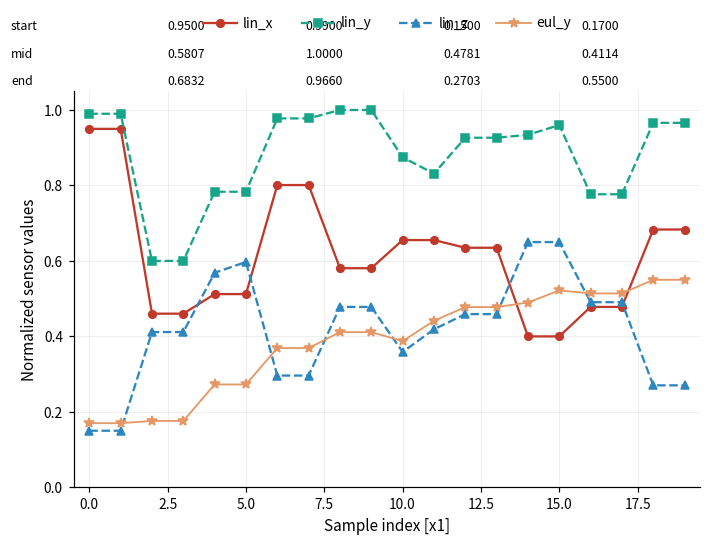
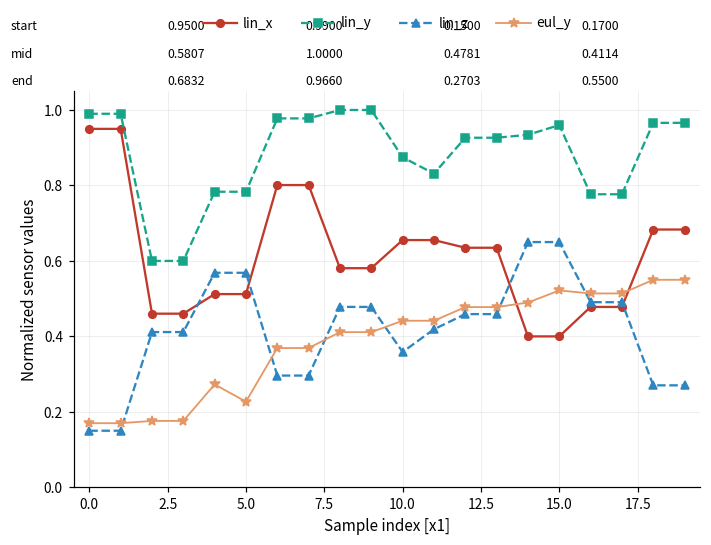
lin_z, 5.0: 0.60 -> 0.57
eul_y, 5.0: 0.27 -> 0.23
eul_y, 10.0: 0.39 -> 0.44
